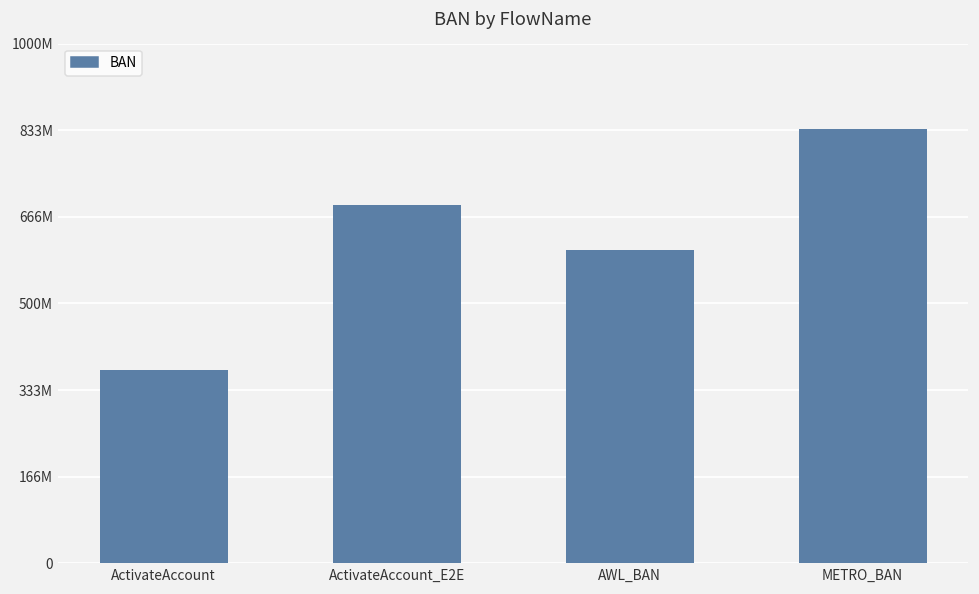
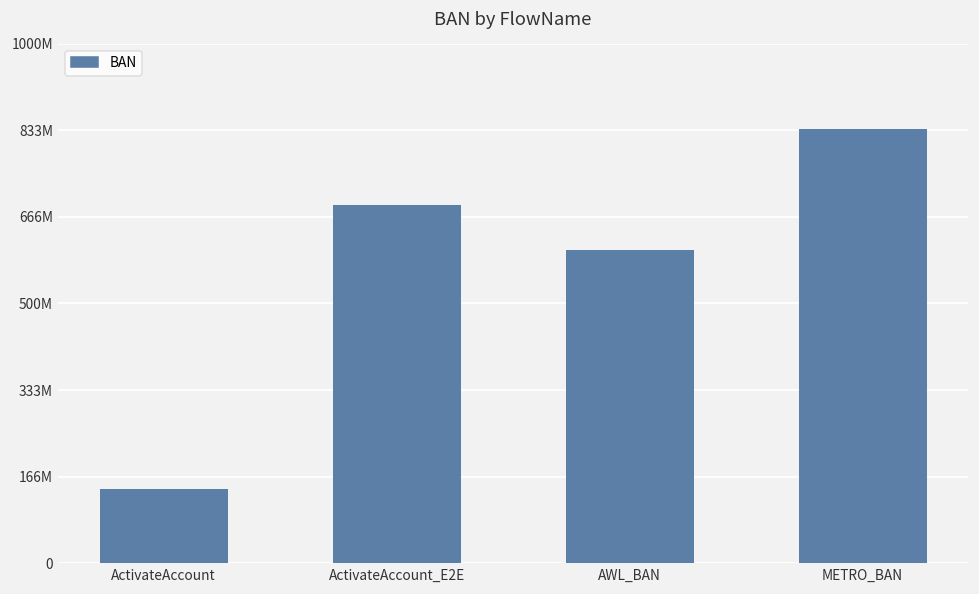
ActivateAccount: 370000000 -> 140000000
